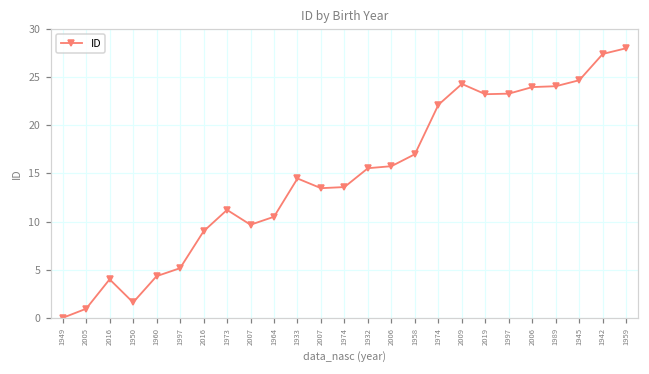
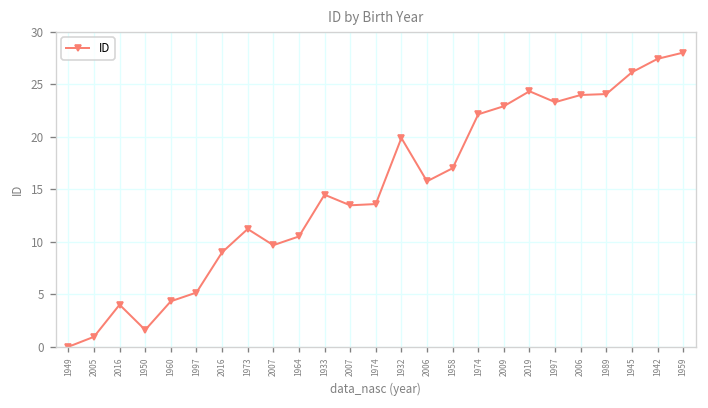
1932: 16 -> 20
2009: 24 -> 23
2019: 23 -> 24
1945: 25 -> 26
